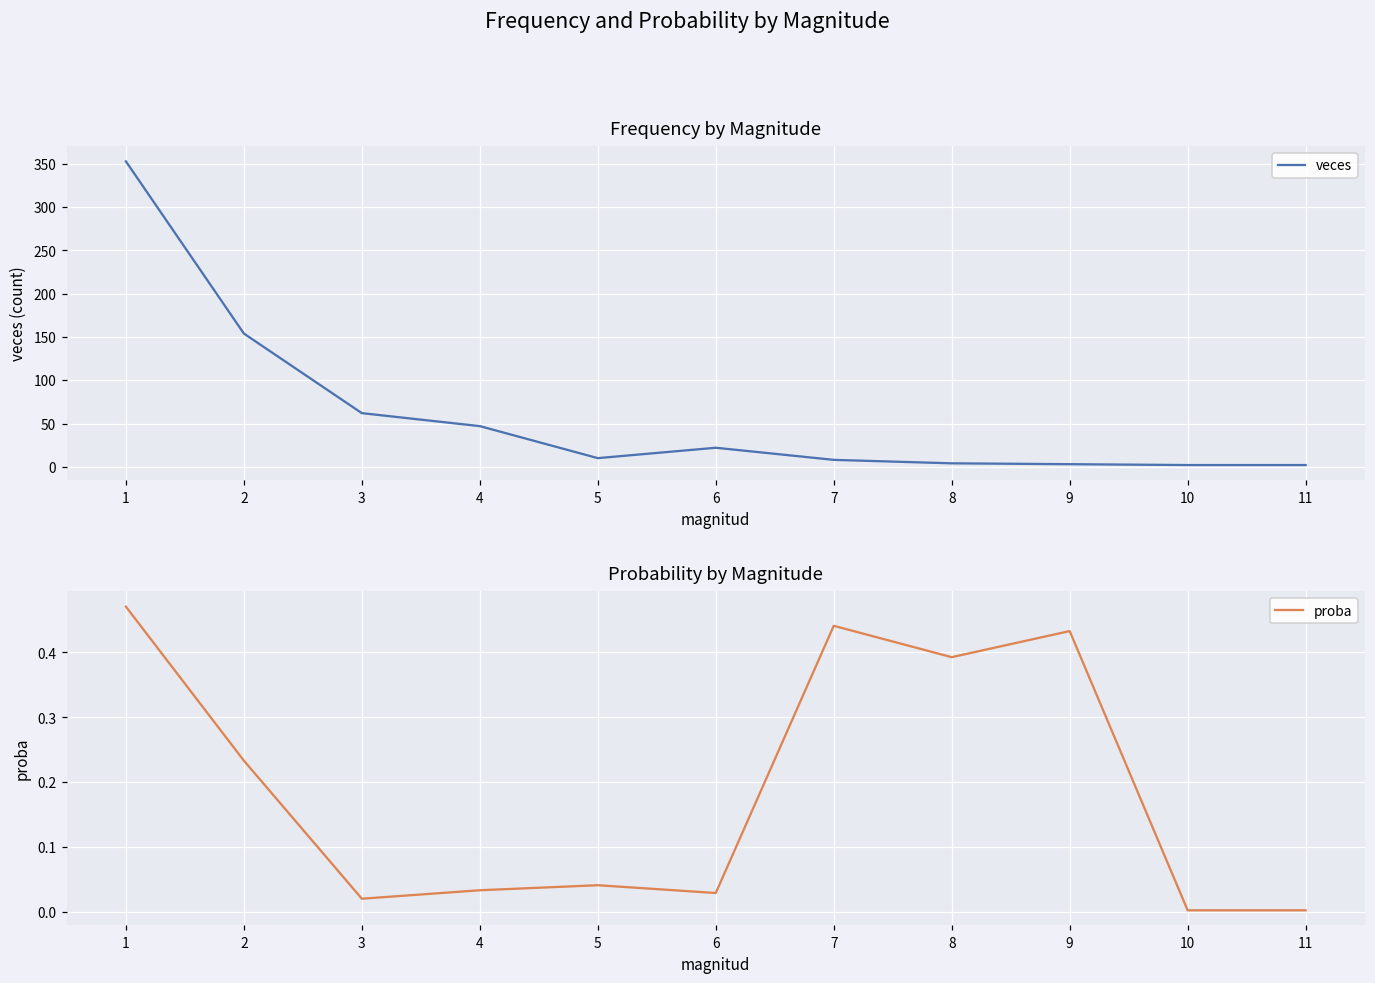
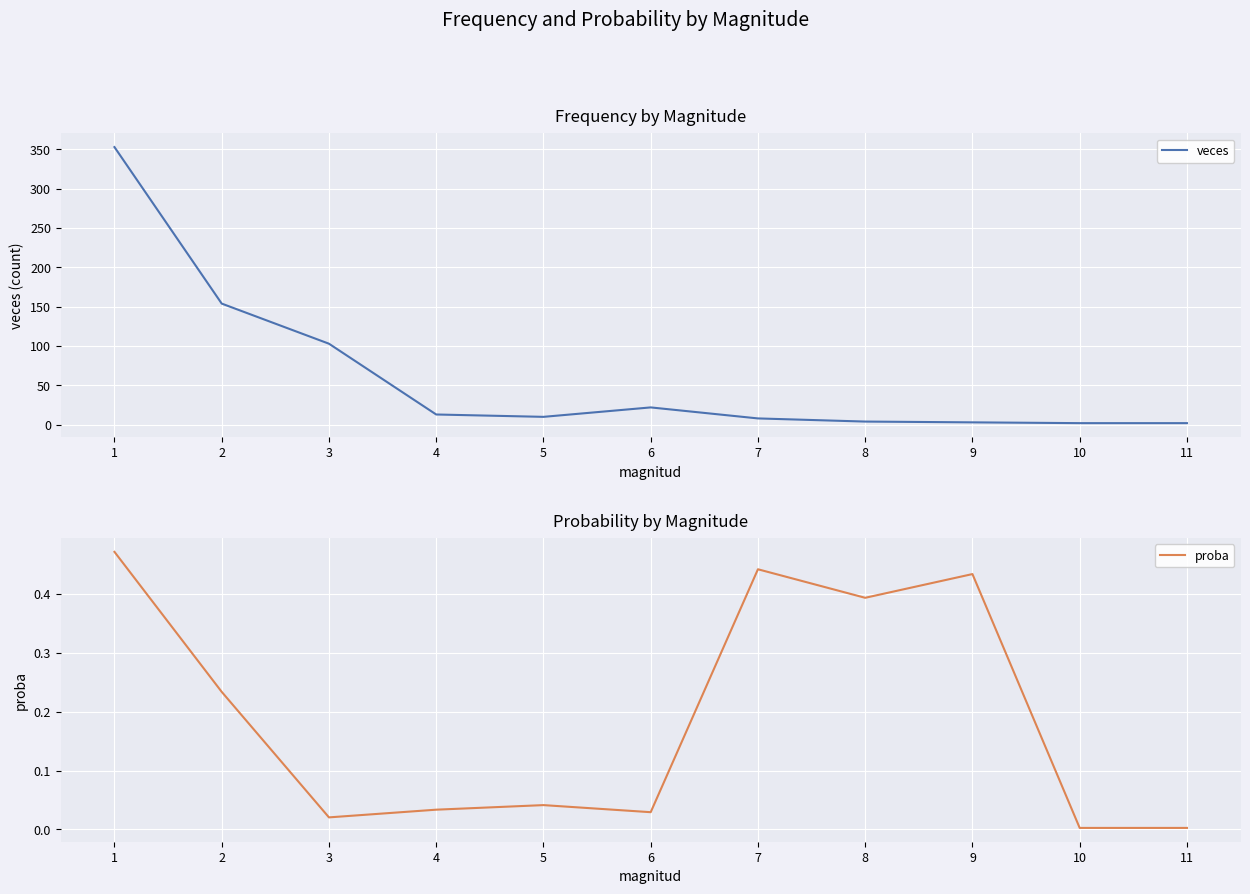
Frequency by Magnitude, 3: 60 -> 100
Frequency by Magnitude, 4: 50 -> 10
